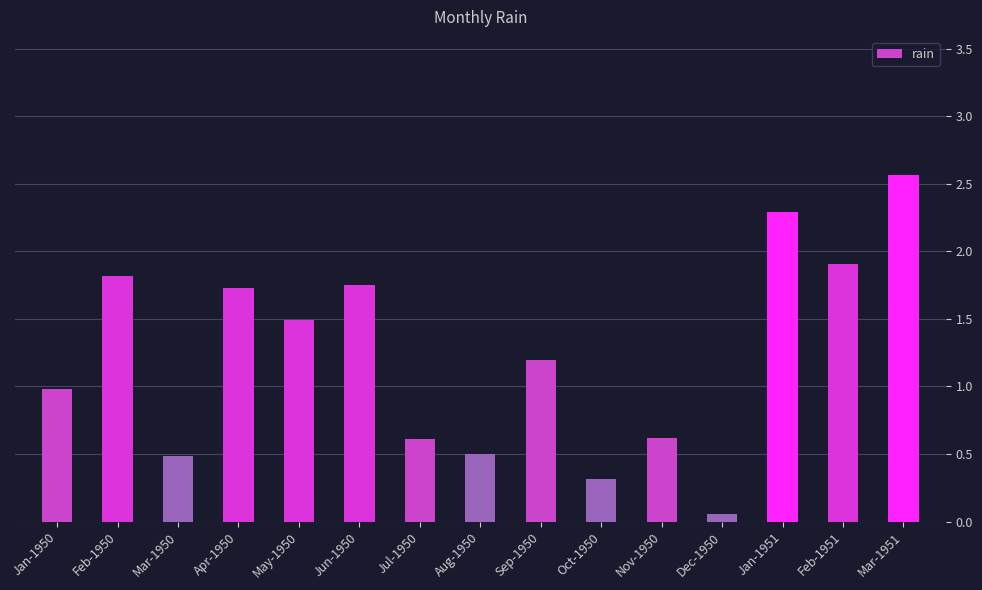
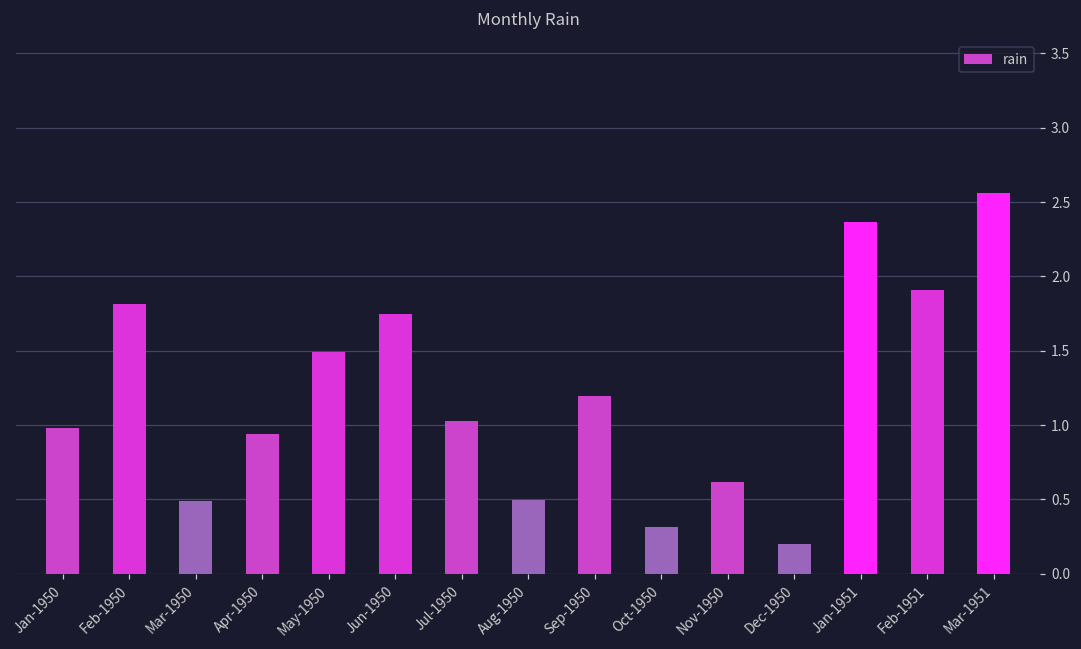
Apr-1950: 1.73 -> 0.94
Jul-1950: 0.61 -> 1.03
Dec-1950: 0.06 -> 0.20
Jan-1951: 2.29 -> 2.37
